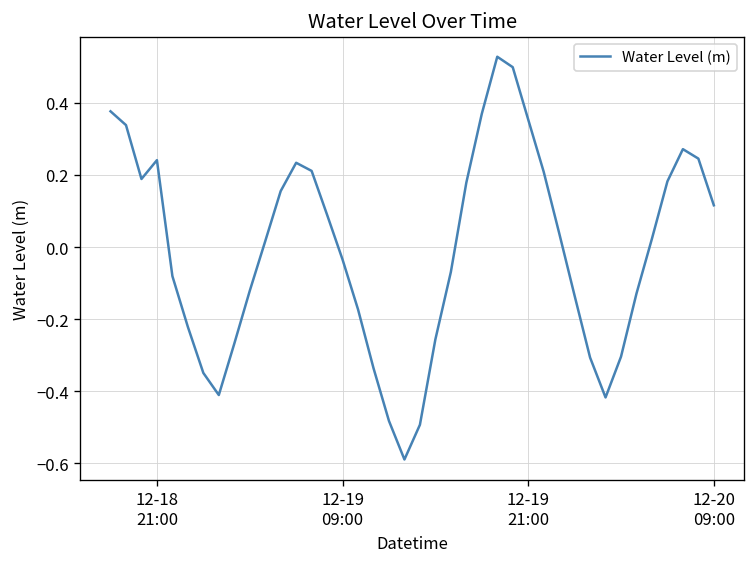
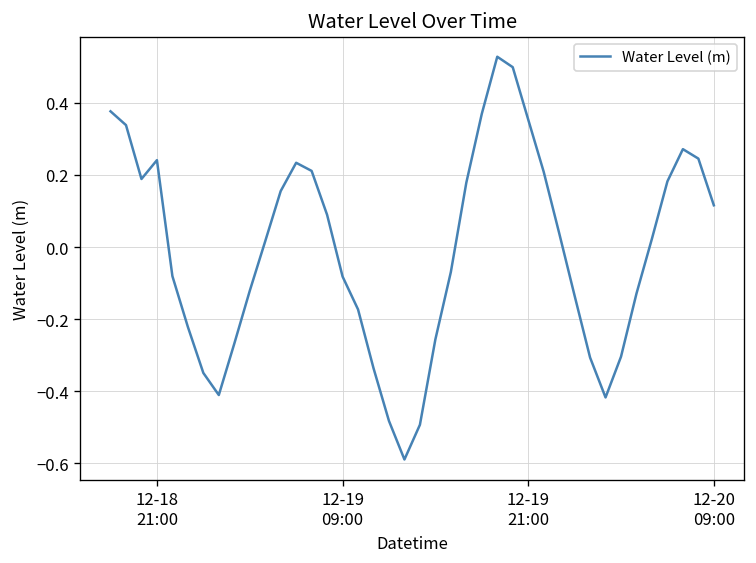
12-19 09:00: -0.03 -> -0.08
